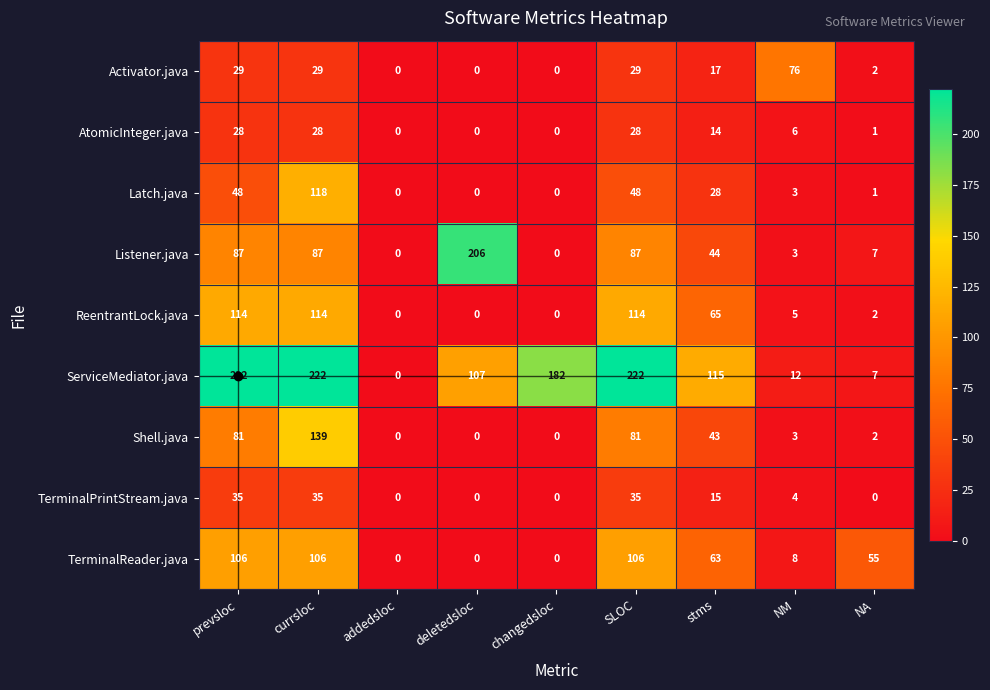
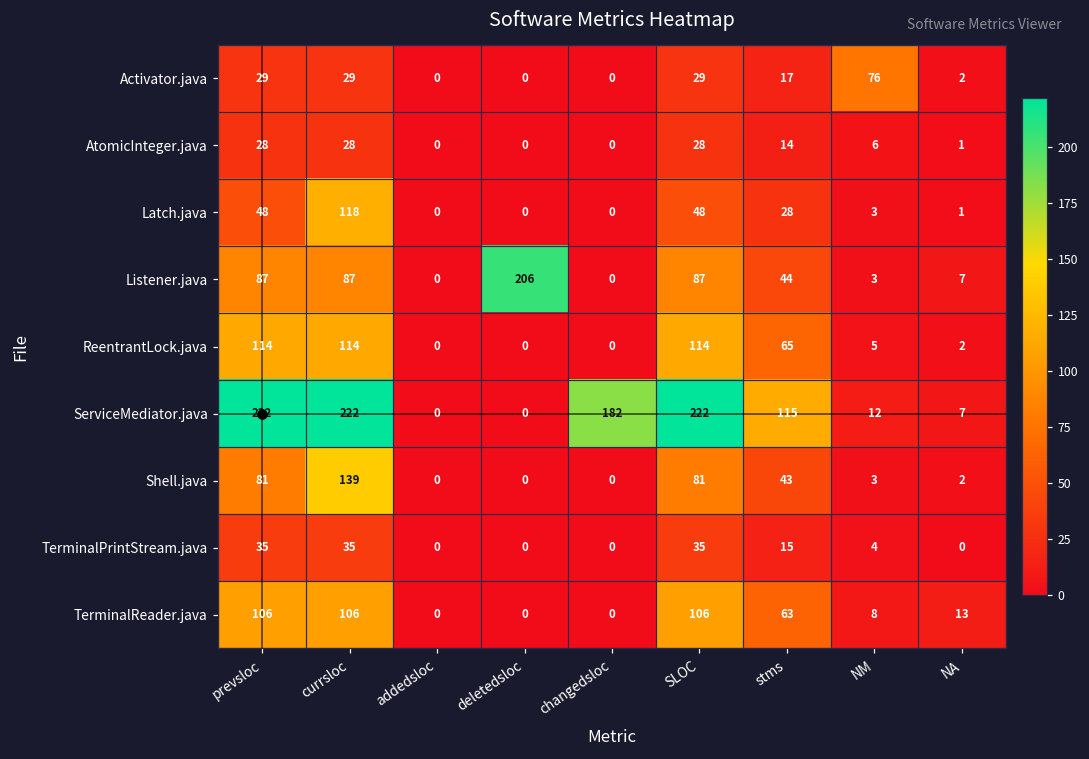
ServiceMediator.java, deletedsloc: 107 -> 0
TerminalReader.java, NA: 55 -> 13
